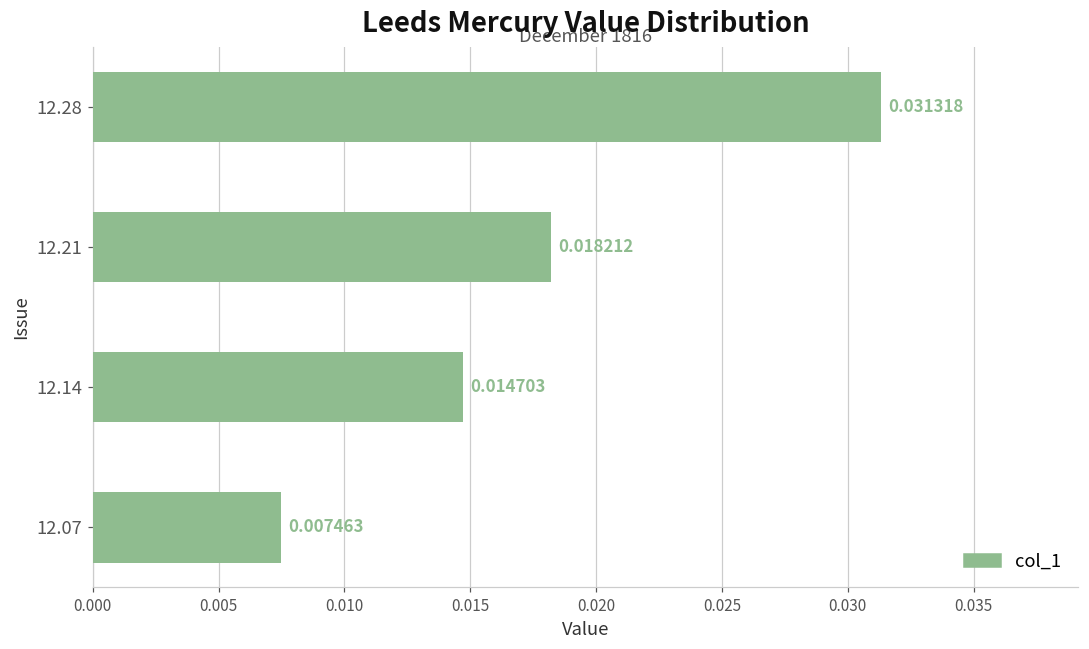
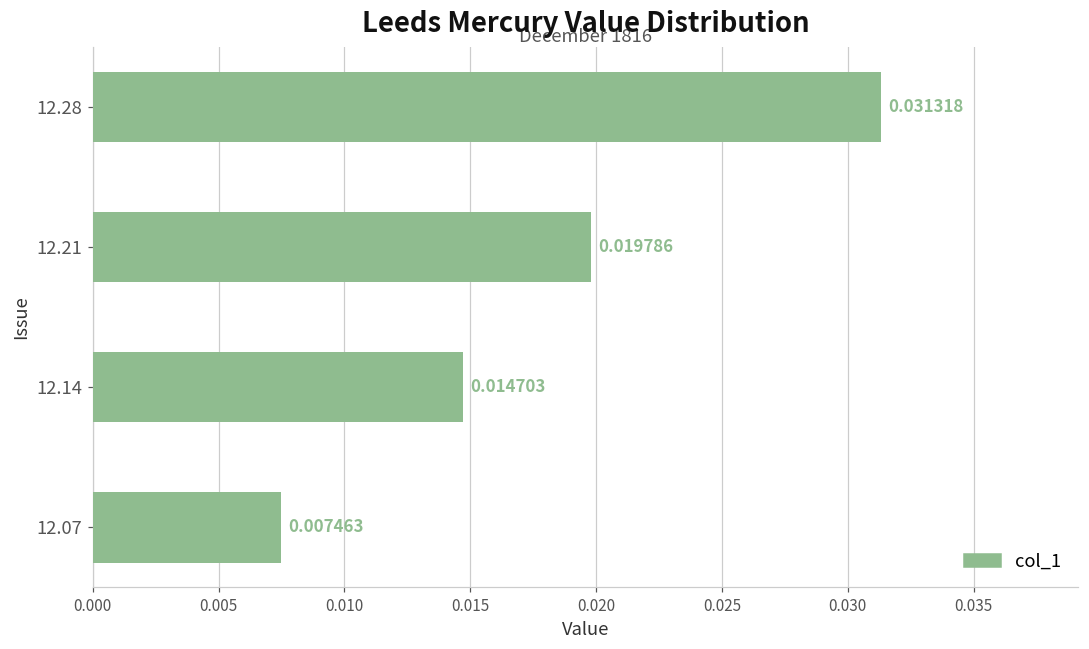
12.21: 0.018212 -> 0.019786
